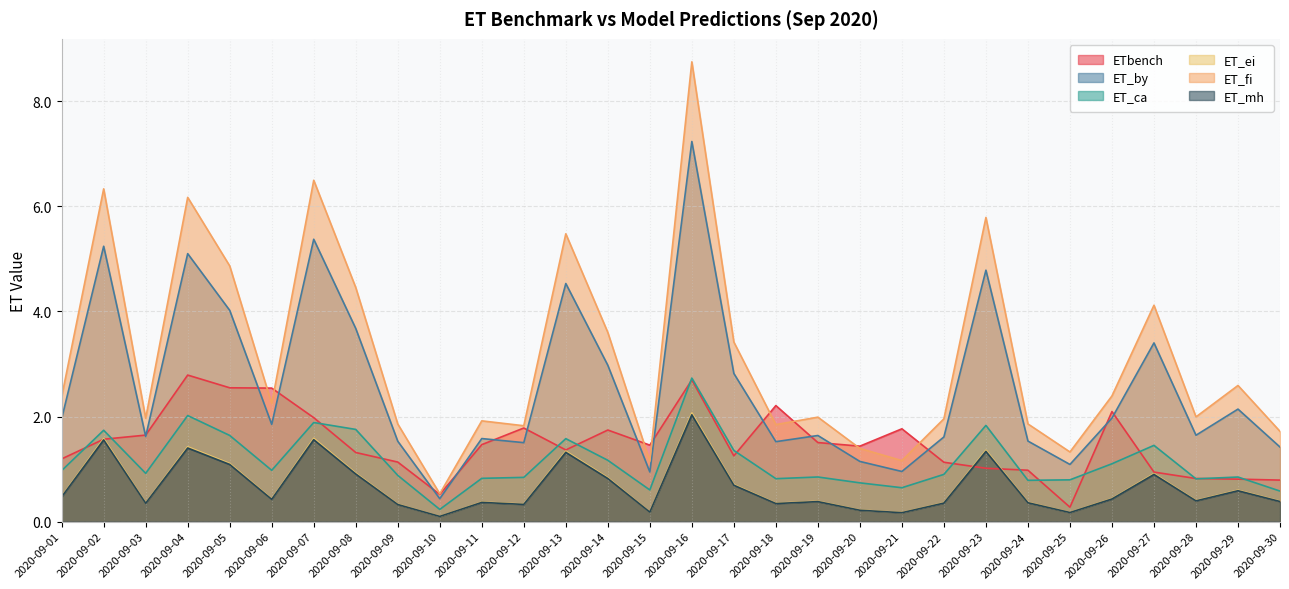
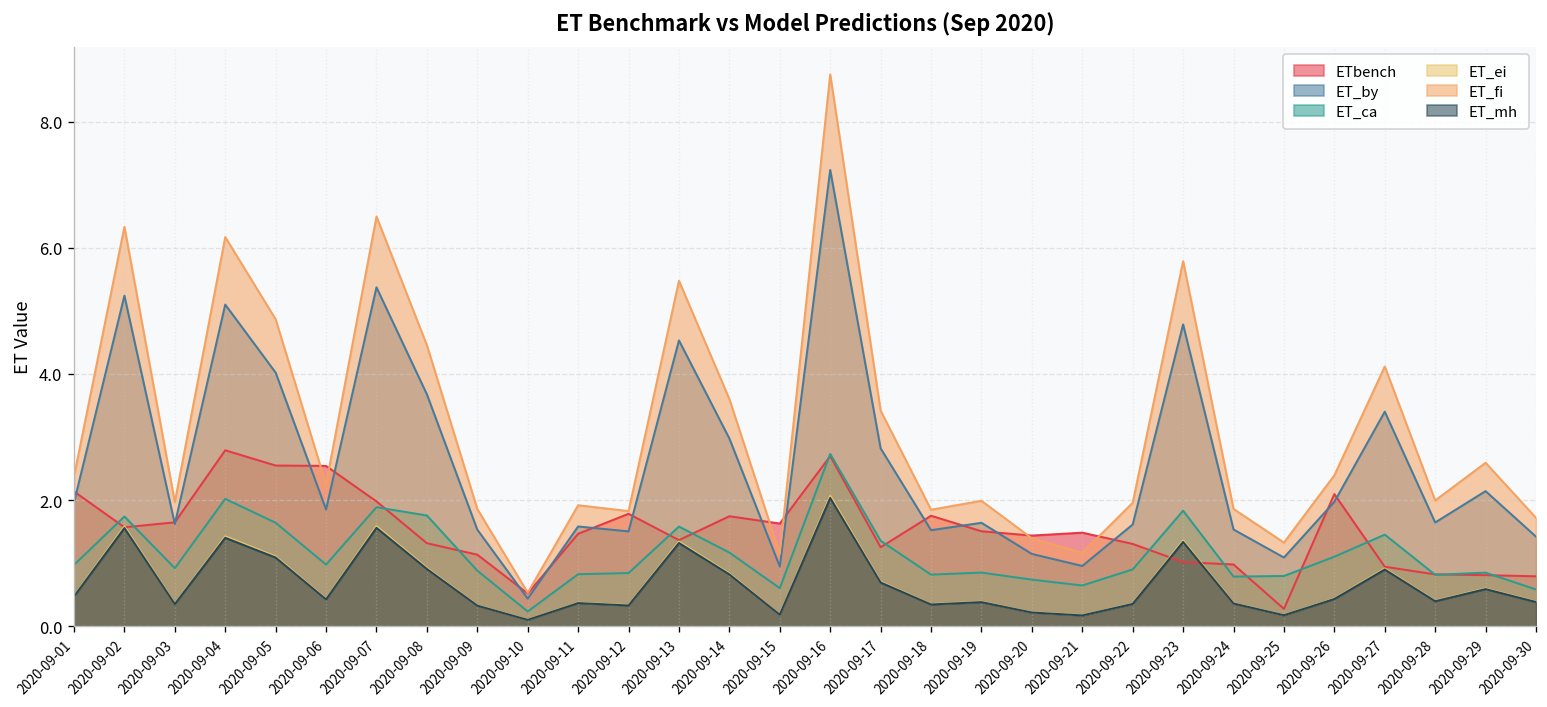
ETbench, 2020-09-01: 1.2 -> 2.1
ETbench, 2020-09-15: 1.5 -> 1.6
ETbench, 2020-09-18: 2.2 -> 1.8
ETbench, 2020-09-21: 1.8 -> 1.5
ETbench, 2020-09-22: 1.1 -> 1.3
